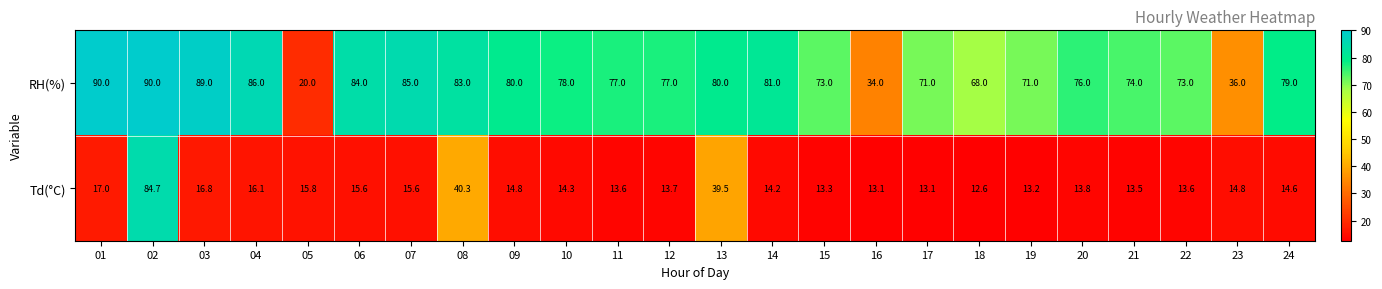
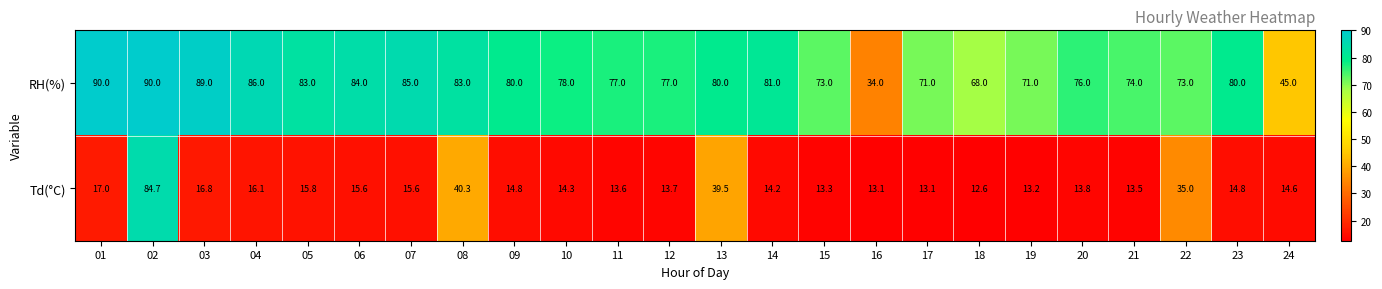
RH(%), 05: 20.0 -> 83.0
RH(%), 23: 36.0 -> 80.0
RH(%), 24: 79.0 -> 45.0
Td(°C), 22: 13.6 -> 35.0
